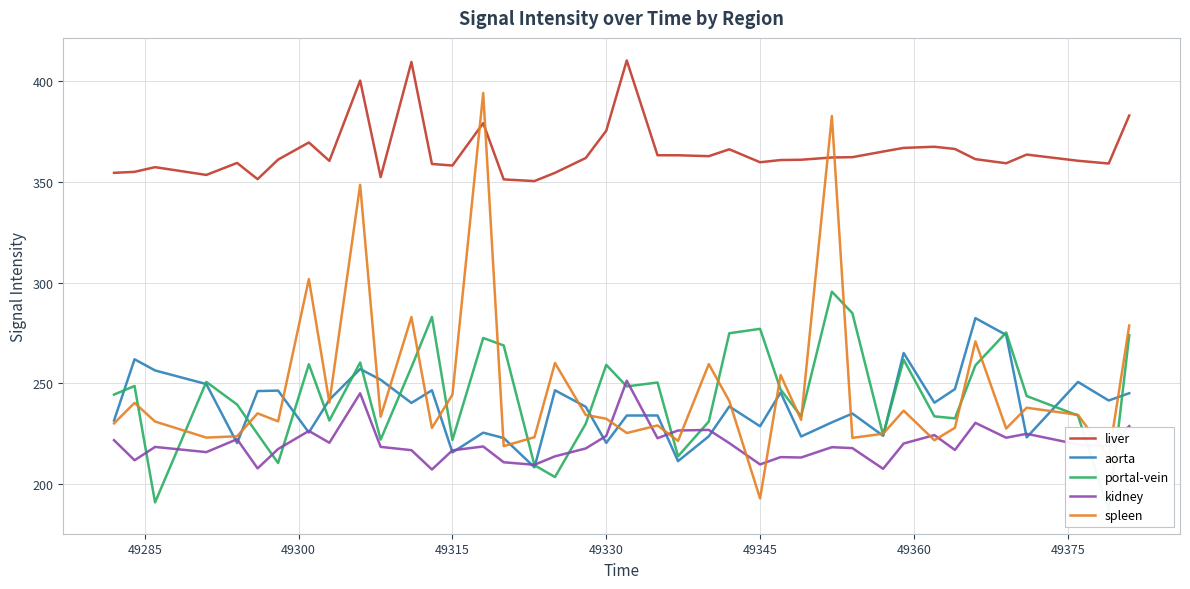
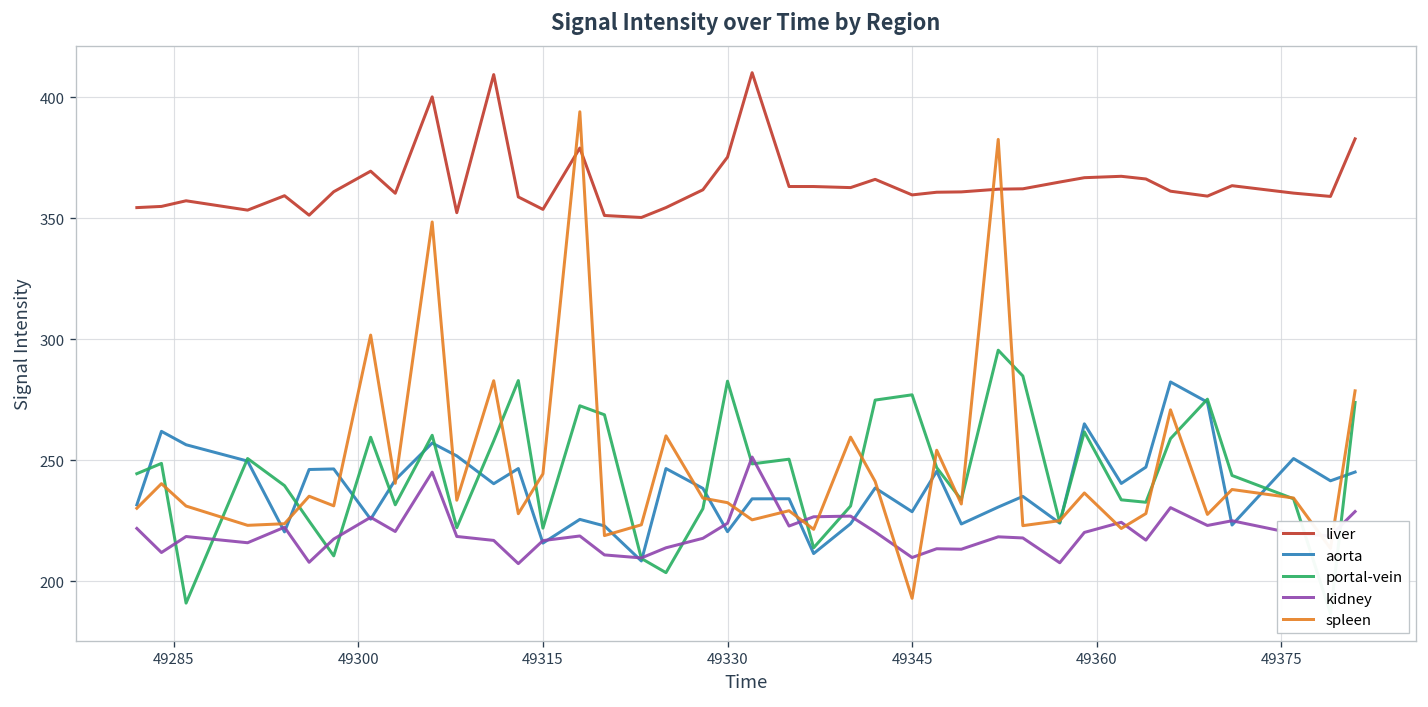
liver, 49315: 358 -> 354
portal-vein, 49330: 259 -> 283
